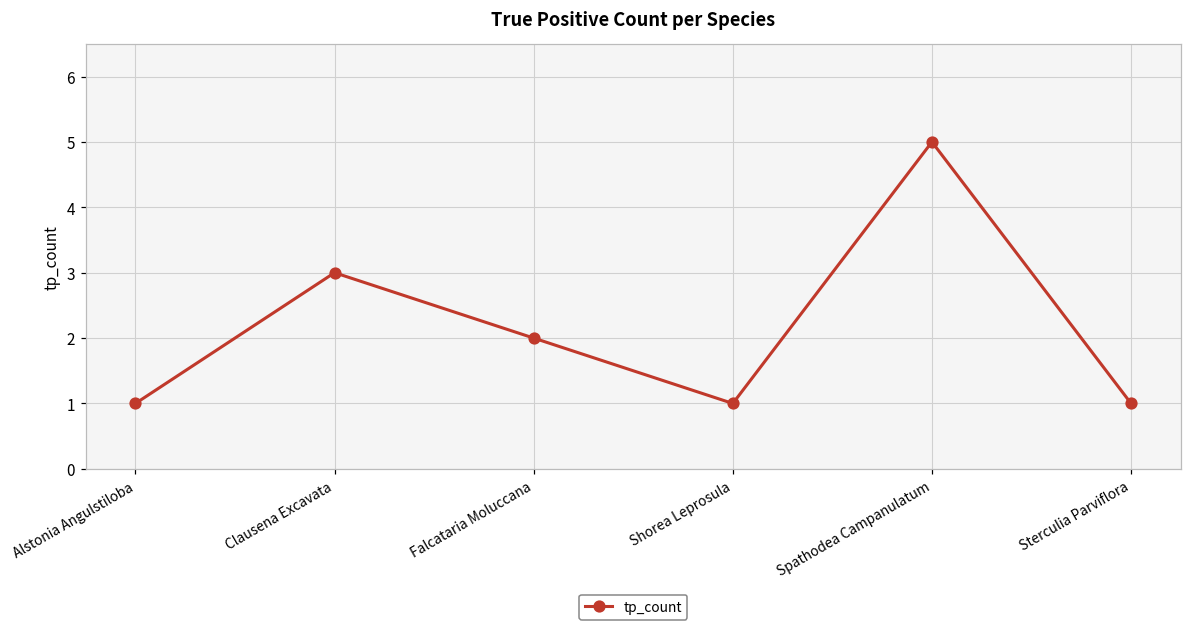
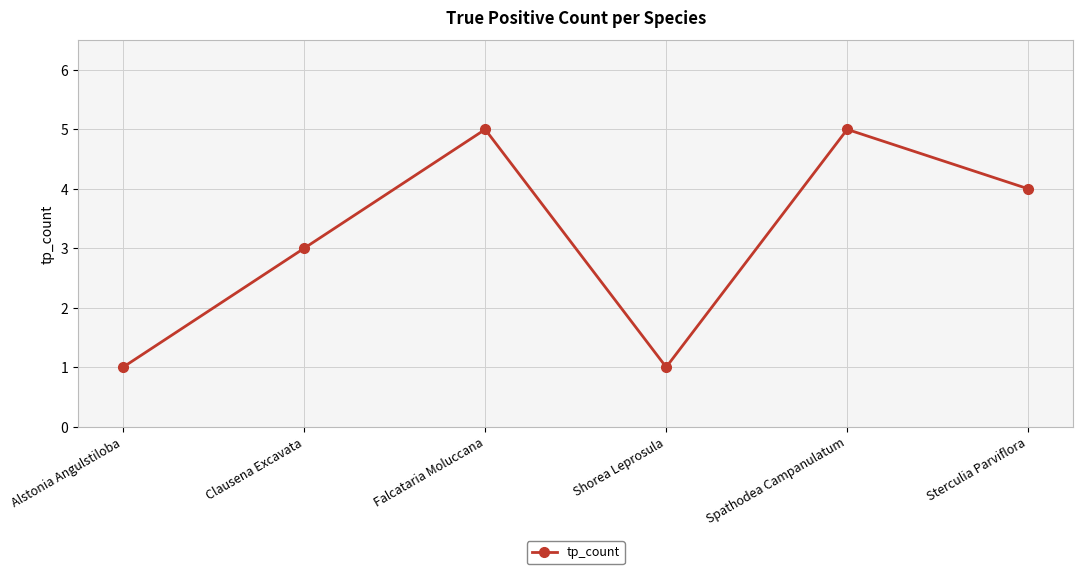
Falcataria Moluccana: 2 -> 5
Sterculia Parviflora: 1 -> 4
